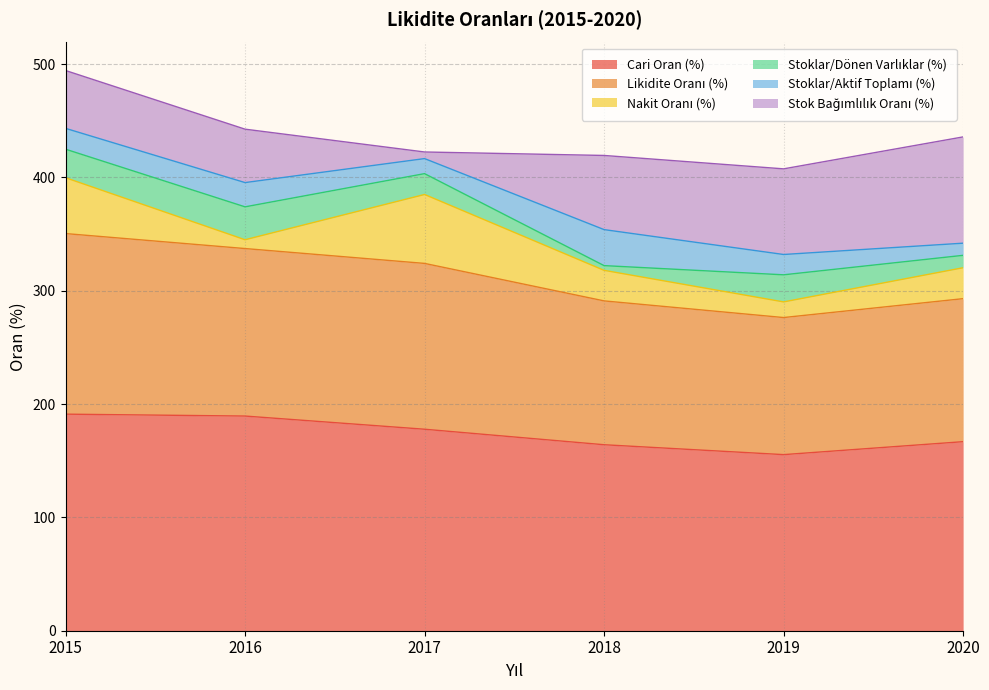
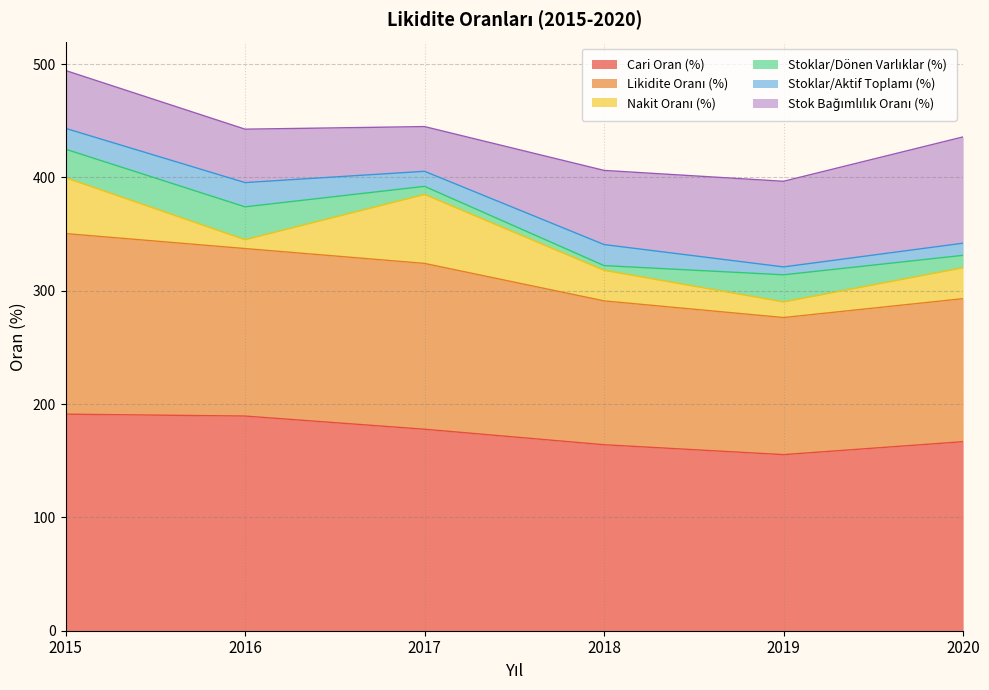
Stoklar/Dönen Varlıklar (%), 2017: 18 -> 7
Stok Bağımlılık Oranı (%), 2017: 6 -> 39
Stoklar/Aktif Toplamı (%), 2018: 32 -> 19
Stoklar/Aktif Toplamı (%), 2019: 18 -> 7
